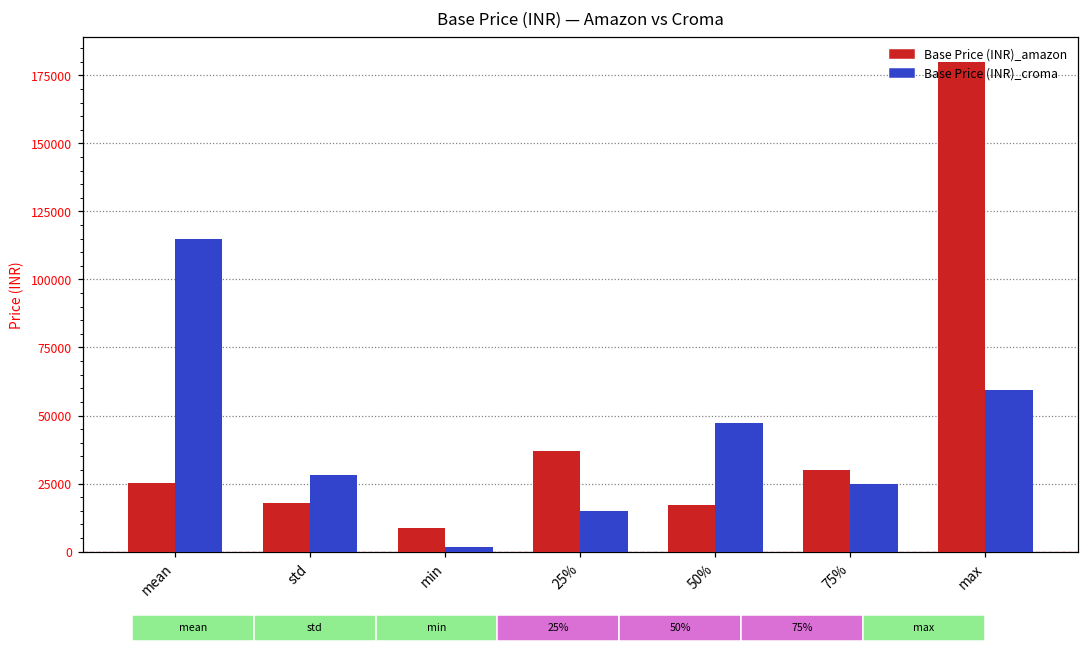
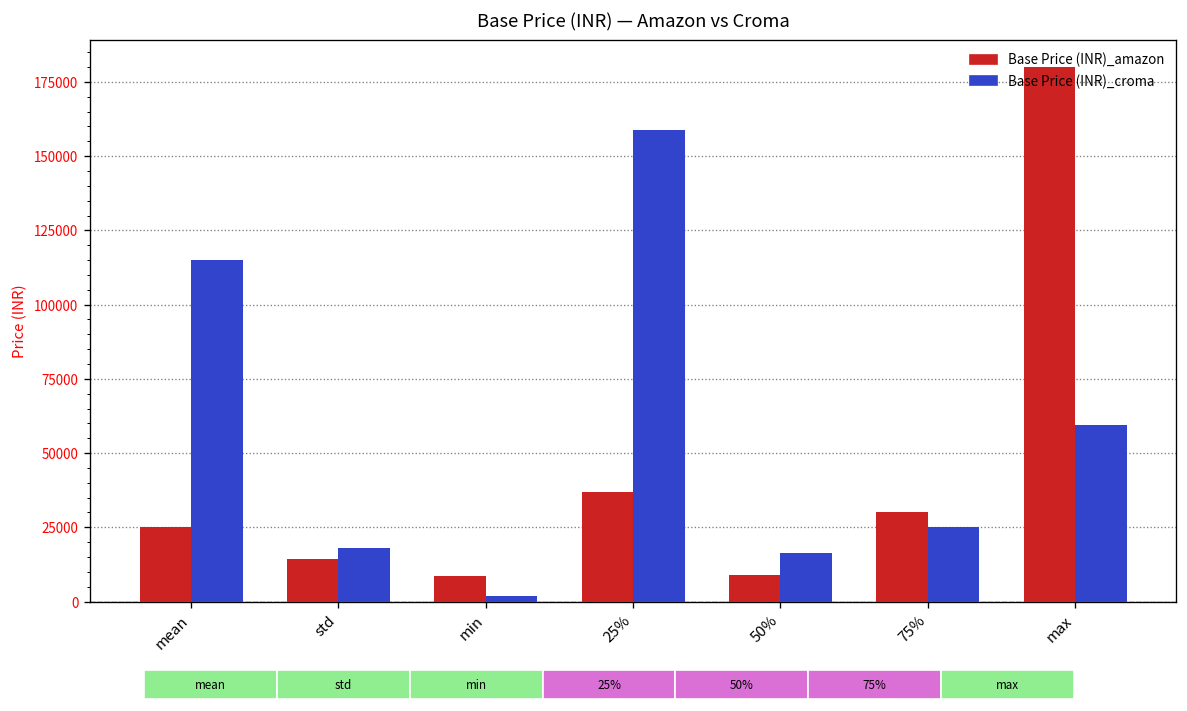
Base Price (INR)_amazon, std: 18000 -> 14000
Base Price (INR)_croma, std: 28000 -> 18000
Base Price (INR)_croma, 25%: 15000 -> 159000
Base Price (INR)_amazon, 50%: 17000 -> 9000
Base Price (INR)_croma, 50%: 47000 -> 16000
